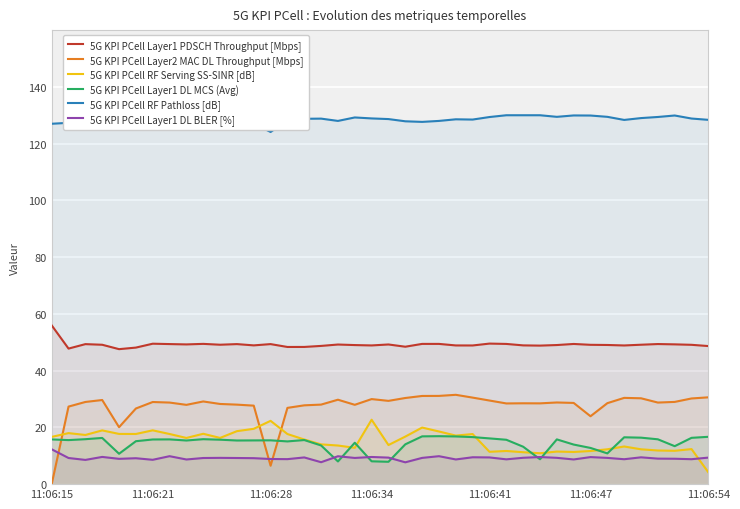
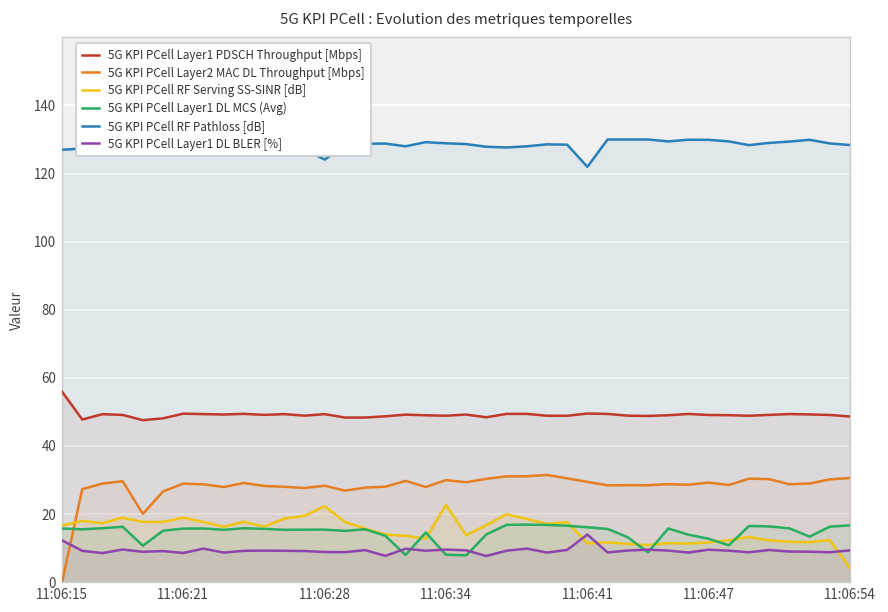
5G KPI PCell Layer2 MAC DL Throughput [Mbps], 11:06:28: 6 -> 28
5G KPI PCell RF Pathloss [dB], 11:06:41: 129 -> 122
5G KPI PCell Layer1 DL BLER [%], 11:06:41: 9 -> 14
5G KPI PCell Layer2 MAC DL Throughput [Mbps], 11:06:47: 24 -> 29
